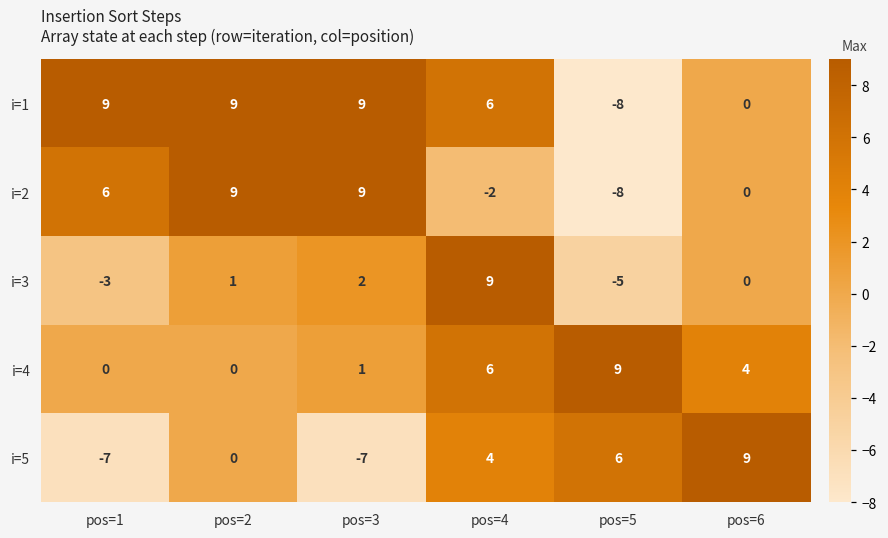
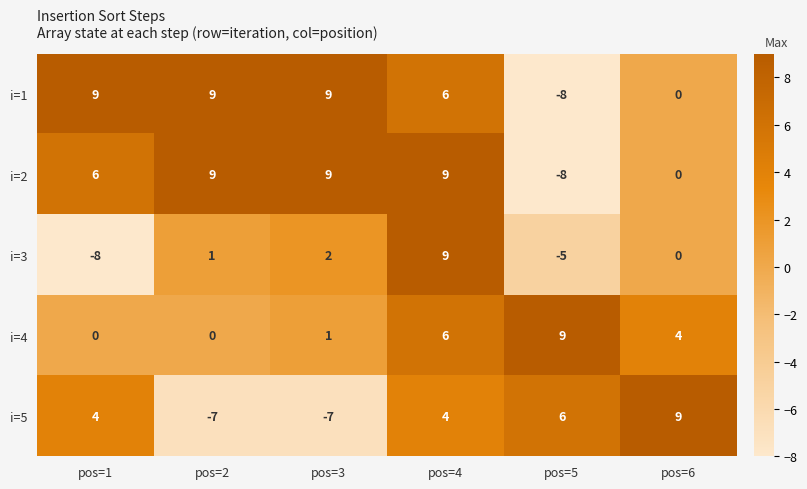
i=2, pos=4: -2 -> 9
i=3, pos=1: -3 -> -8
i=5, pos=1: -7 -> 4
i=5, pos=2: 0 -> -7
